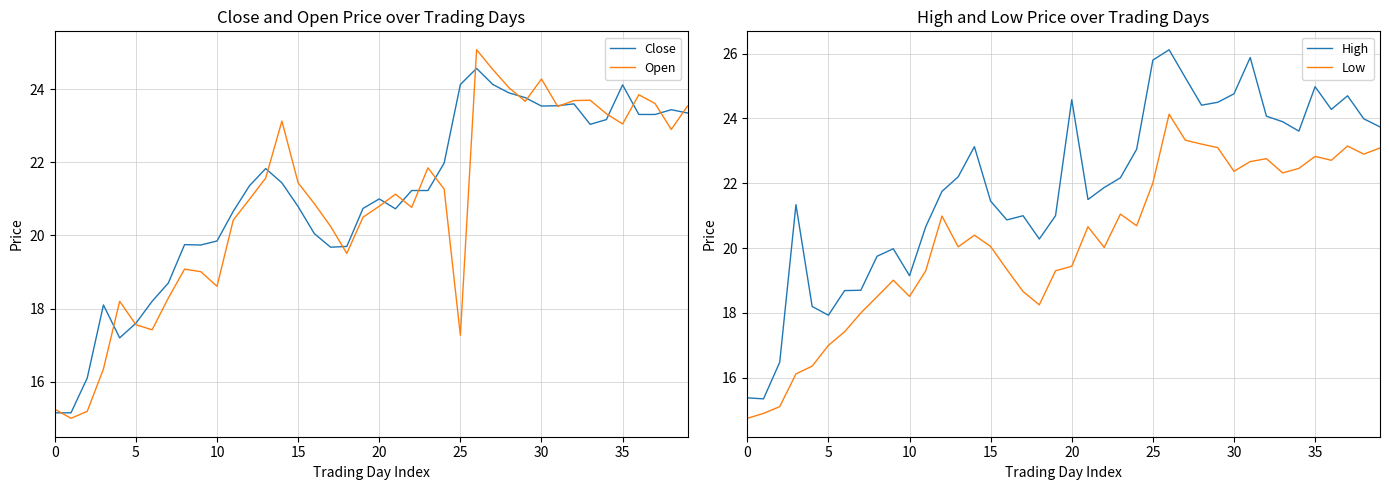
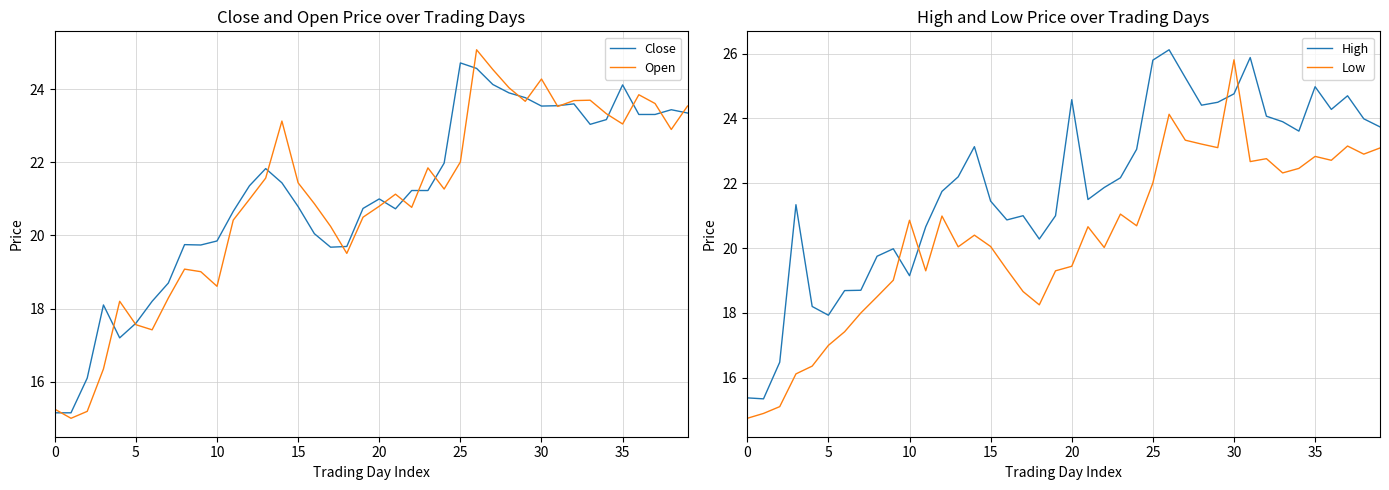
Close and Open Price over Trading Days, Close, 25: 24.1 -> 24.7
Close and Open Price over Trading Days, Open, 25: 17.3 -> 22.0
High and Low Price over Trading Days, Low, 10: 18.5 -> 20.9
High and Low Price over Trading Days, Low, 30: 22.4 -> 25.8
